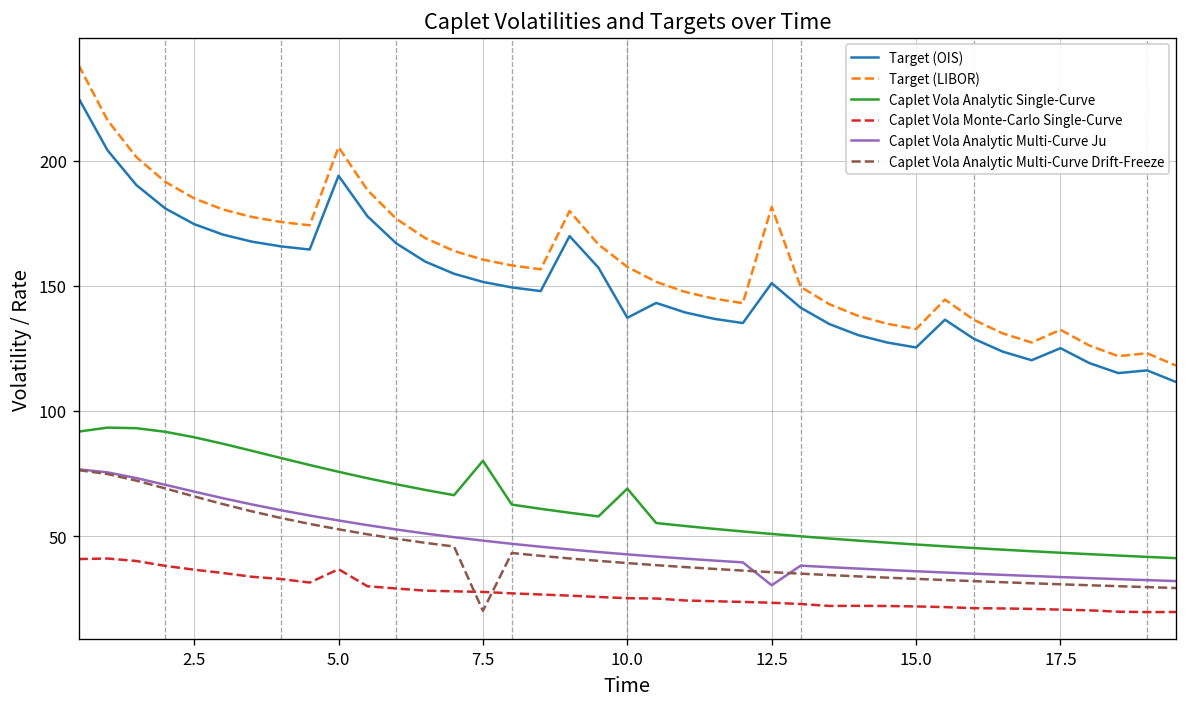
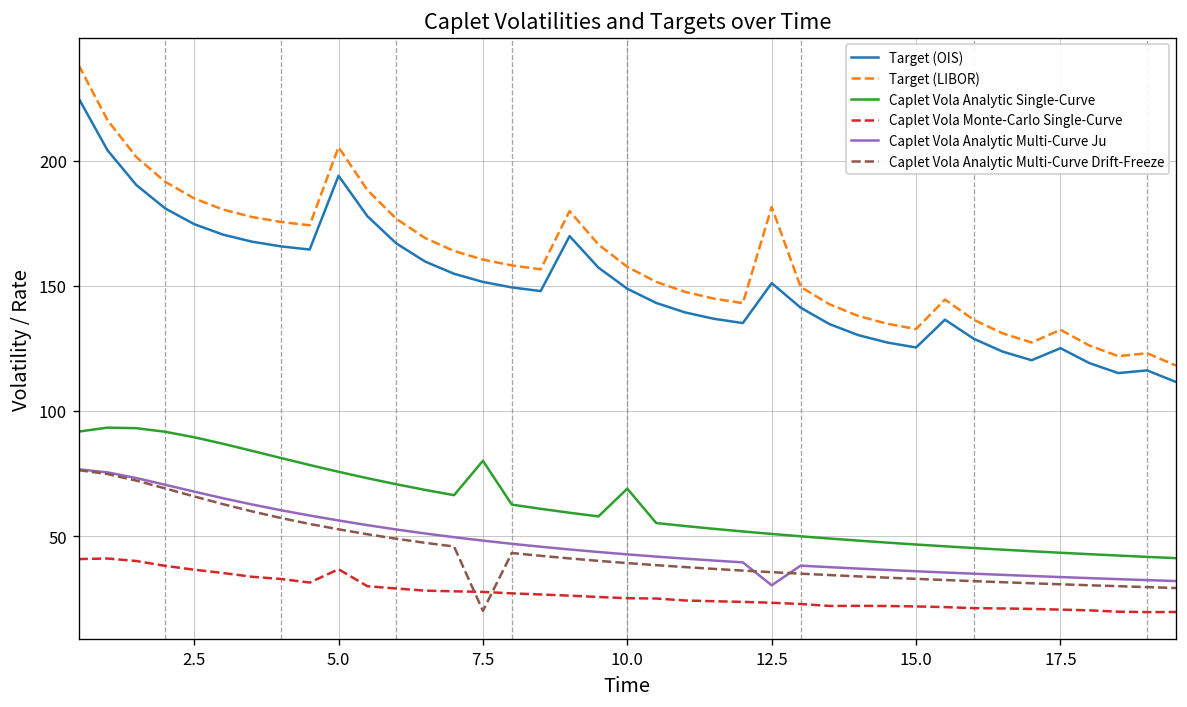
Target (OIS), 10.0: 137 -> 149
